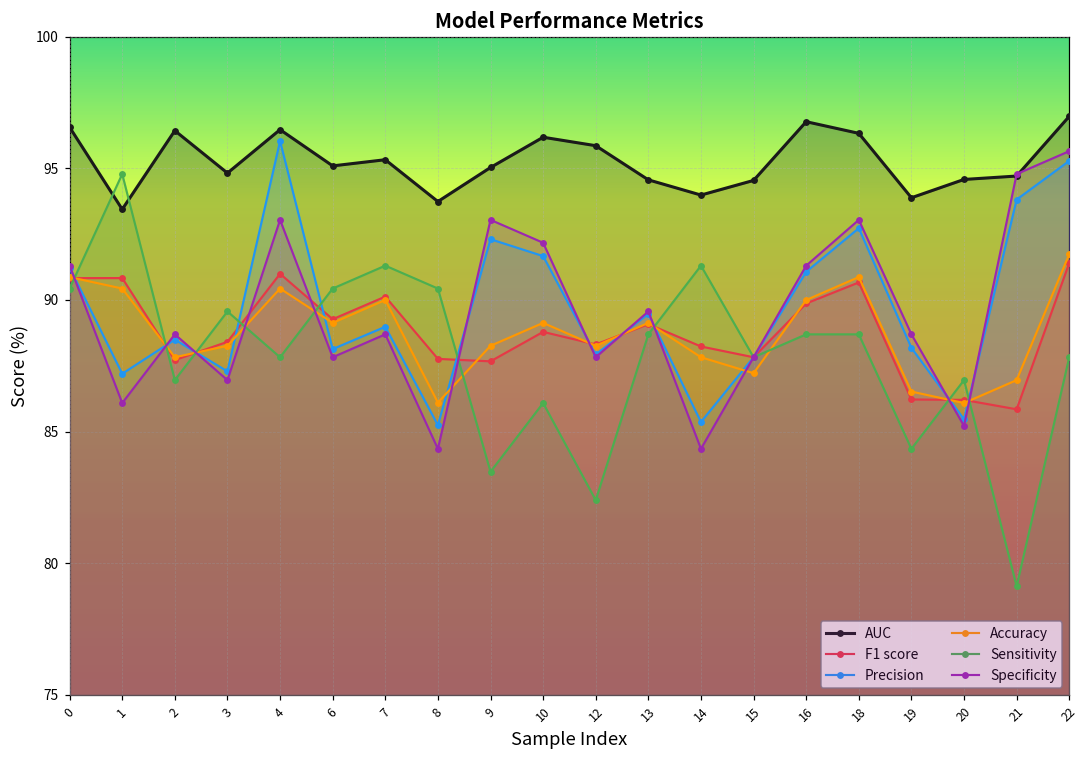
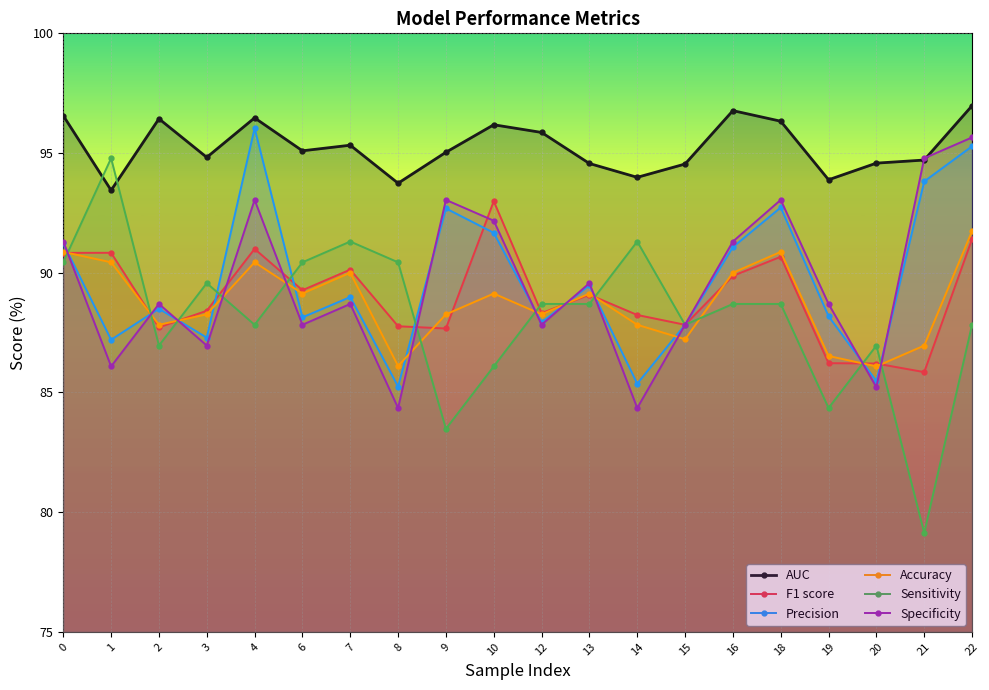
Precision, 9: 92.3 -> 92.7
F1 score, 10: 88.8 -> 93.0
Sensitivity, 12: 82.4 -> 88.7
